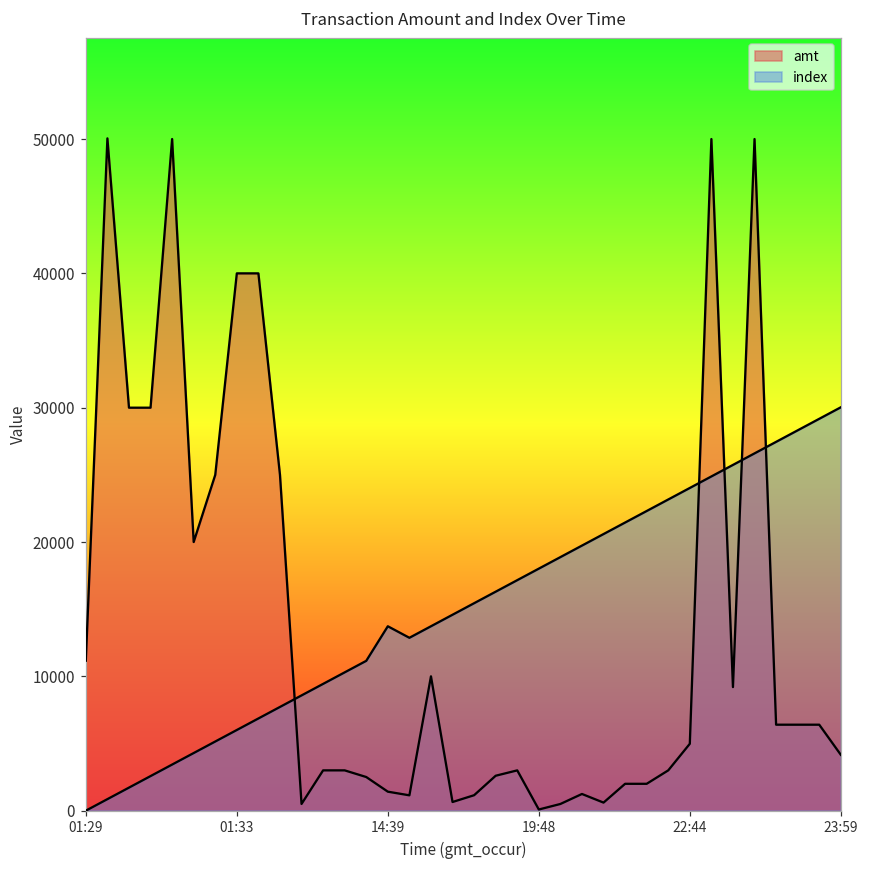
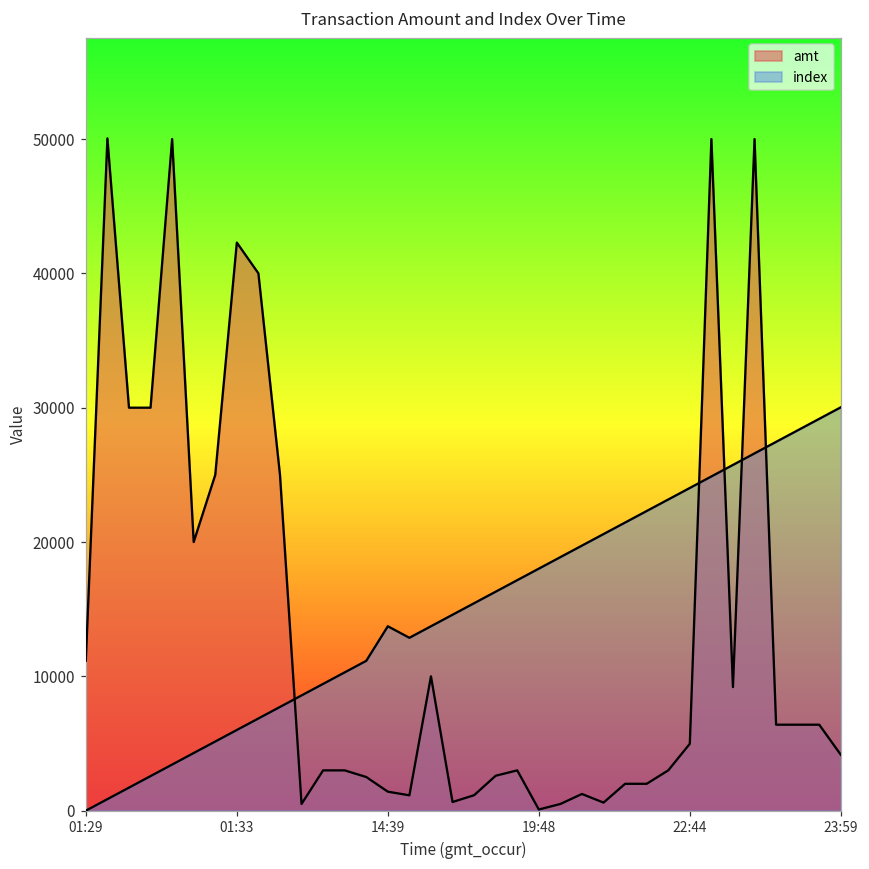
amt, 01:33: 40000 -> 42300
